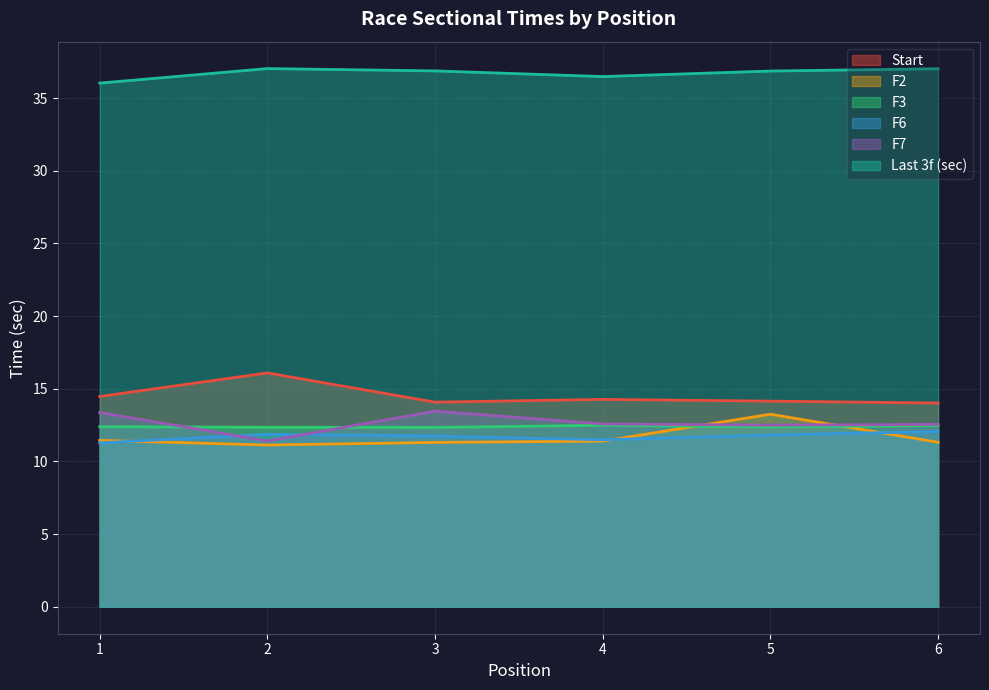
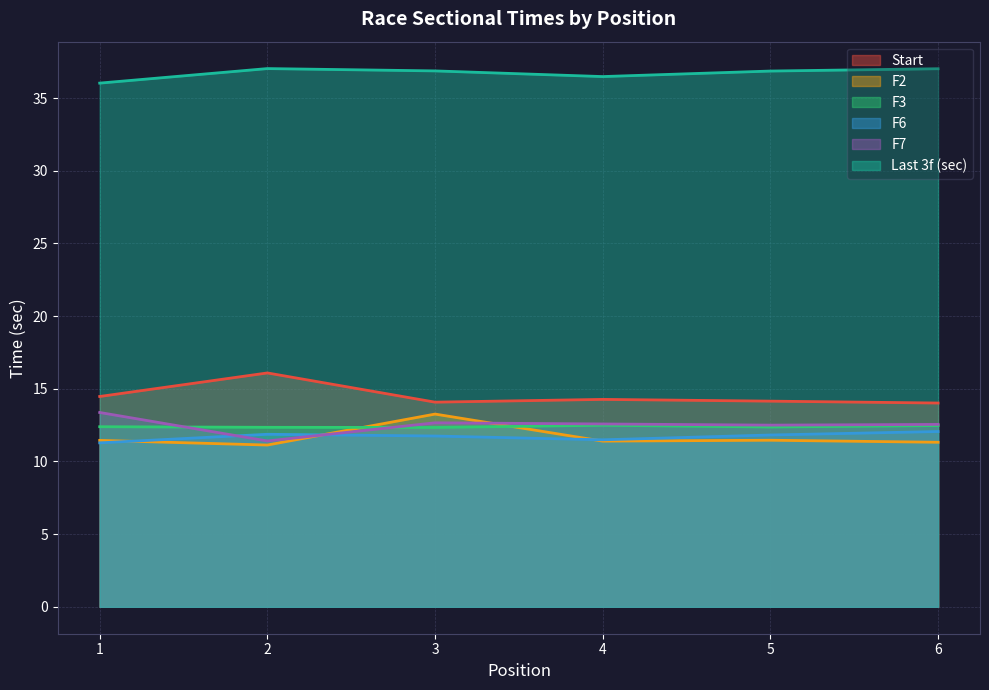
F2, 3: 11.3 -> 13.3
F7, 3: 13.5 -> 12.7
F2, 5: 13.3 -> 11.5
